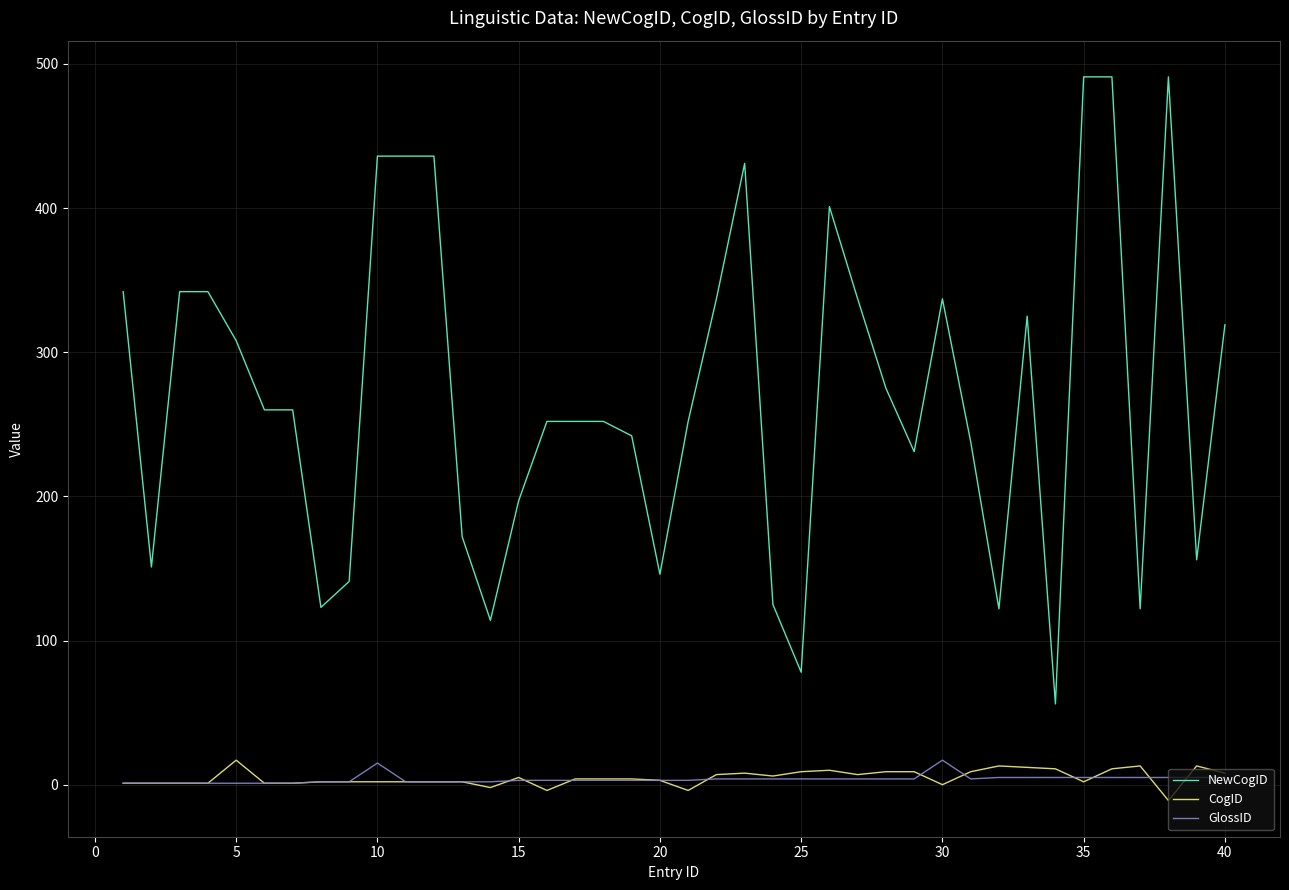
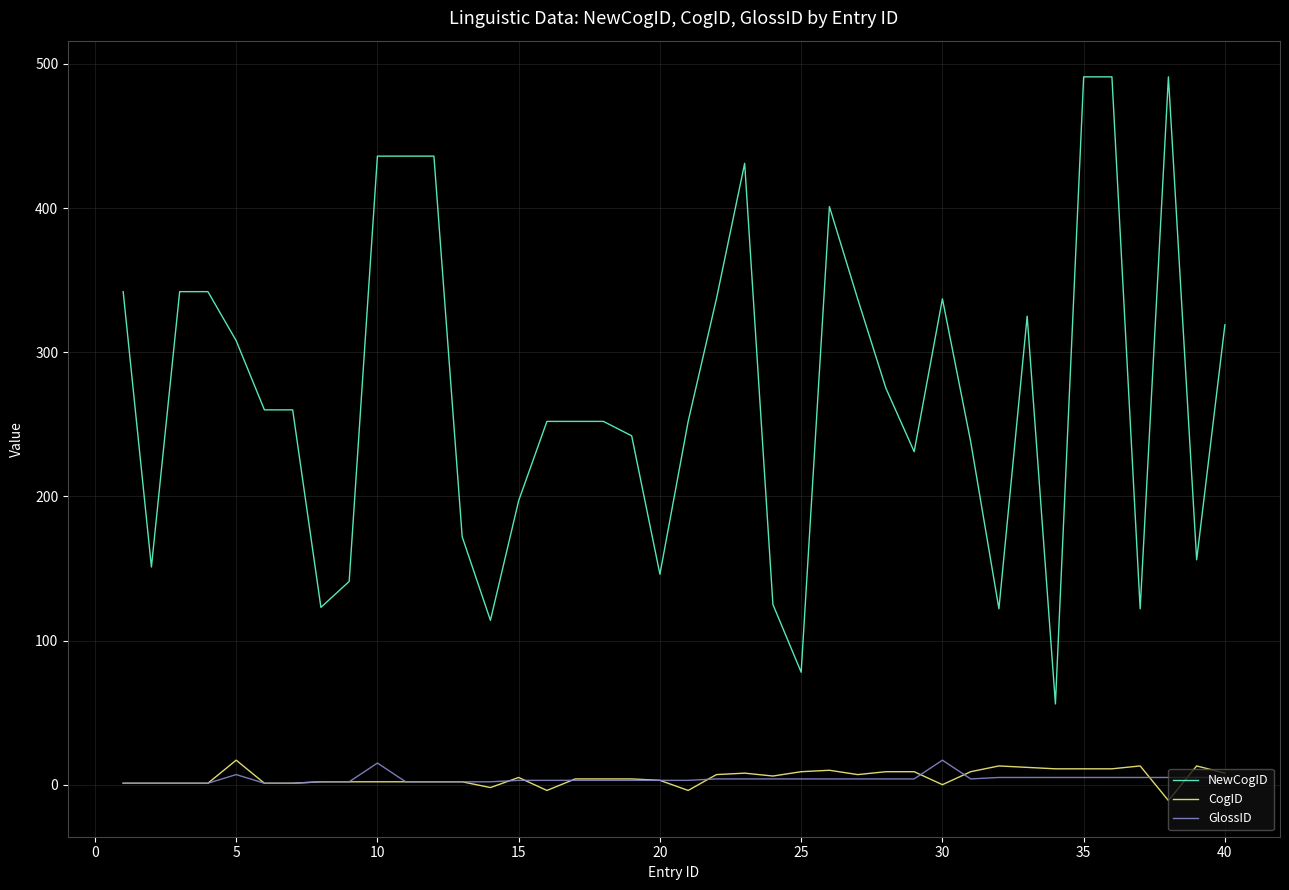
GlossID, 5: 1 -> 7
CogID, 35: 2 -> 11
